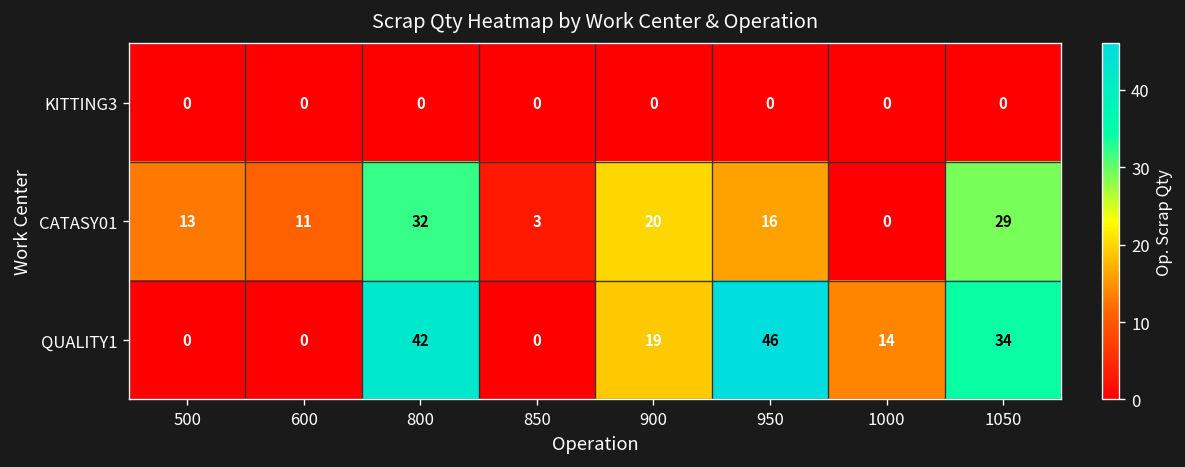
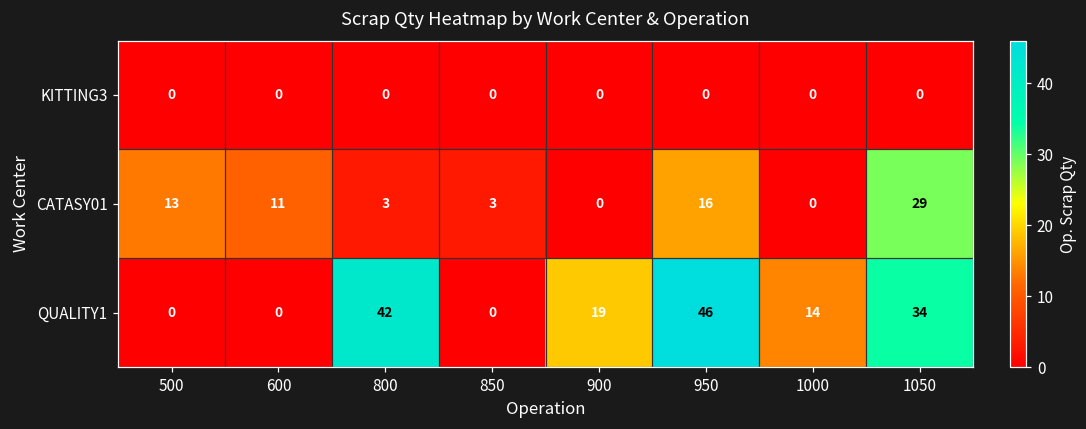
CATASY01, 800: 32 -> 3
CATASY01, 900: 20 -> 0
